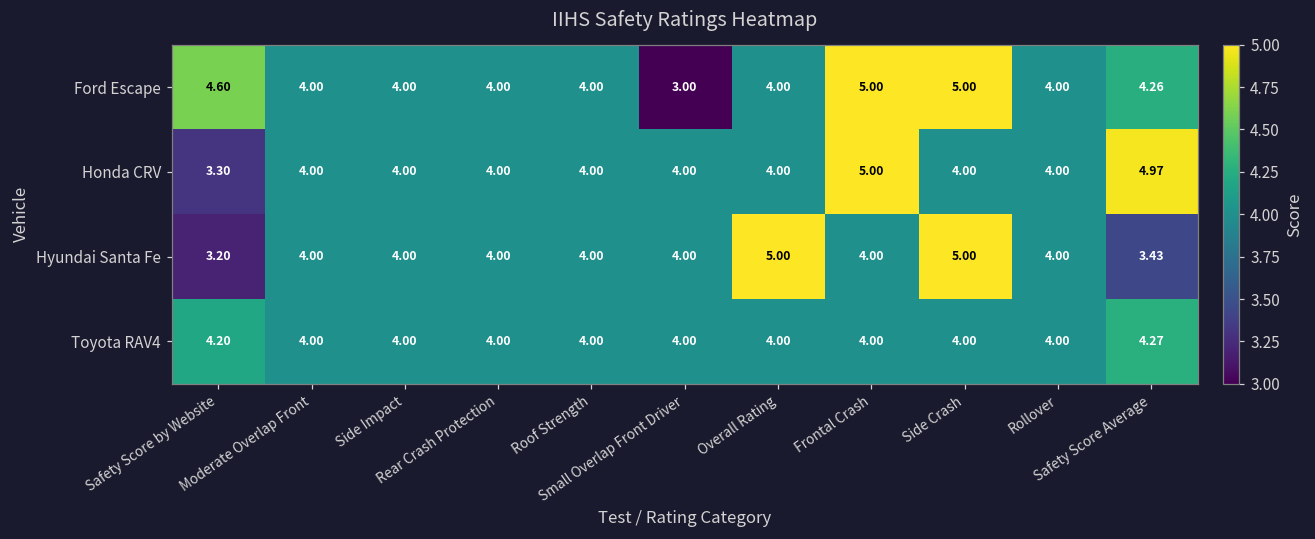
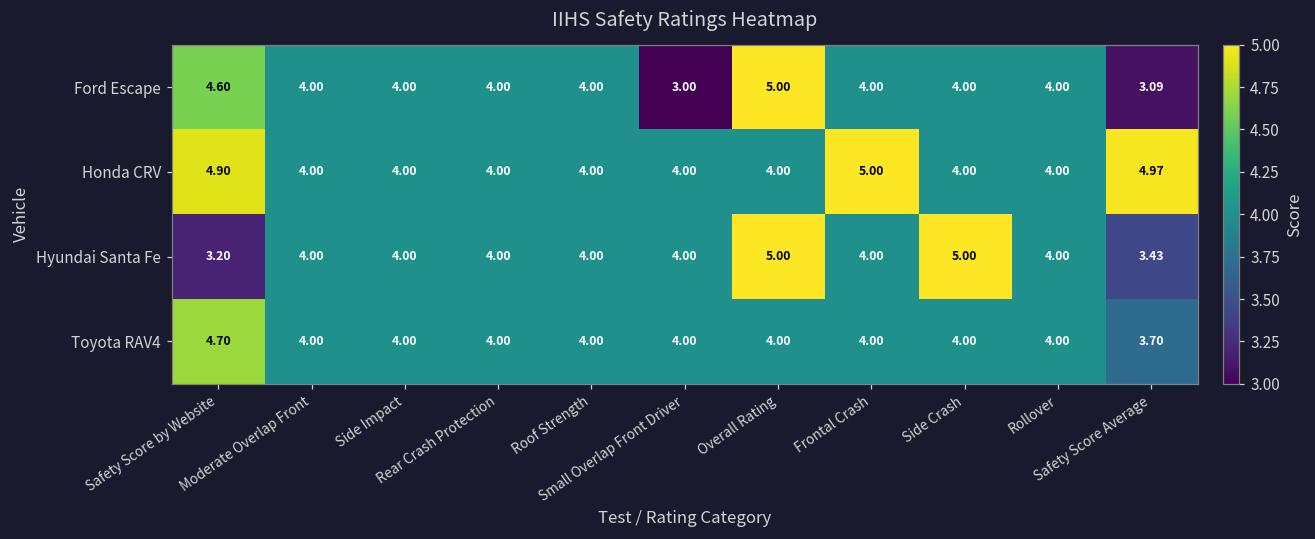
Ford Escape, Overall Rating: 4.00 -> 5.00
Ford Escape, Frontal Crash: 5.00 -> 4.00
Ford Escape, Side Crash: 5.00 -> 4.00
Ford Escape, Safety Score Average: 4.26 -> 3.09
Honda CRV, Safety Score by Website: 3.30 -> 4.90
Toyota RAV4, Safety Score by Website: 4.20 -> 4.70
Toyota RAV4, Safety Score Average: 4.27 -> 3.70
